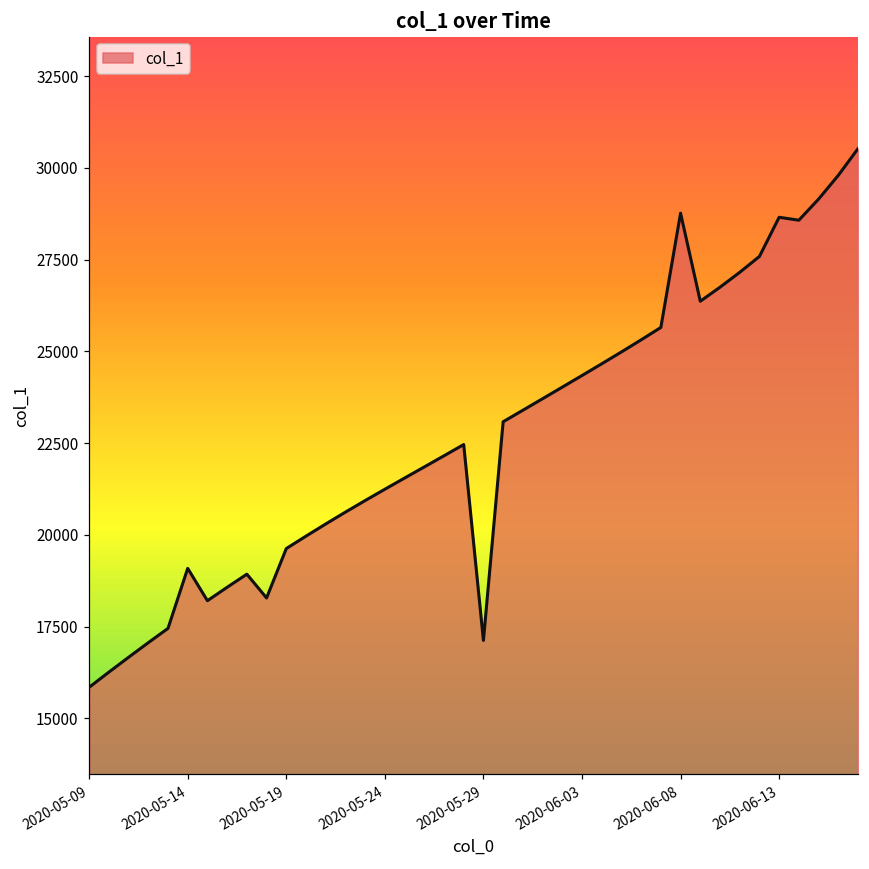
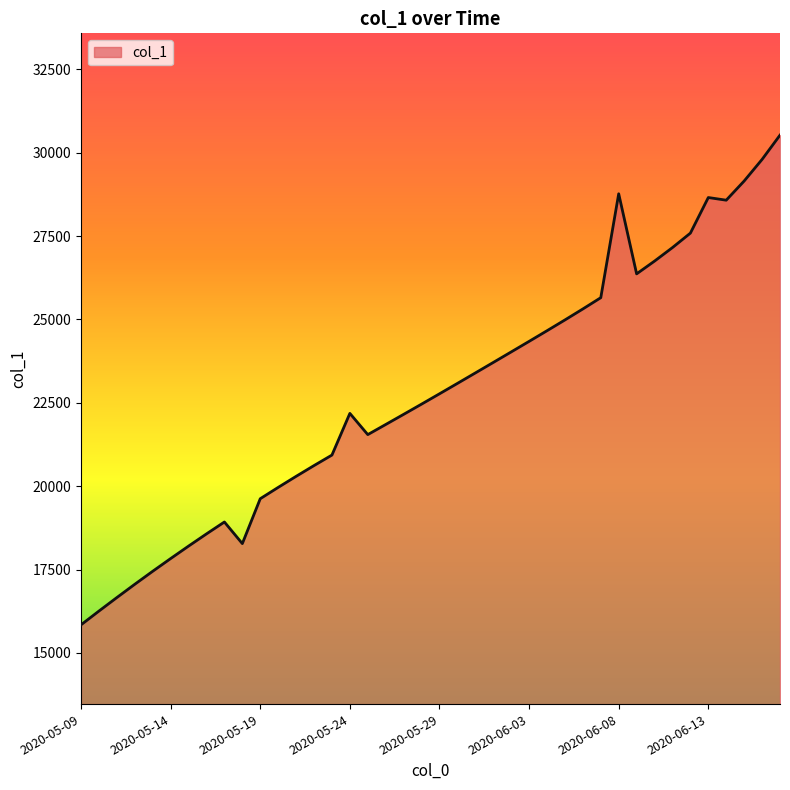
2020-05-14: 19100 -> 17800
2020-05-24: 21200 -> 22200
2020-05-29: 17100 -> 22800
